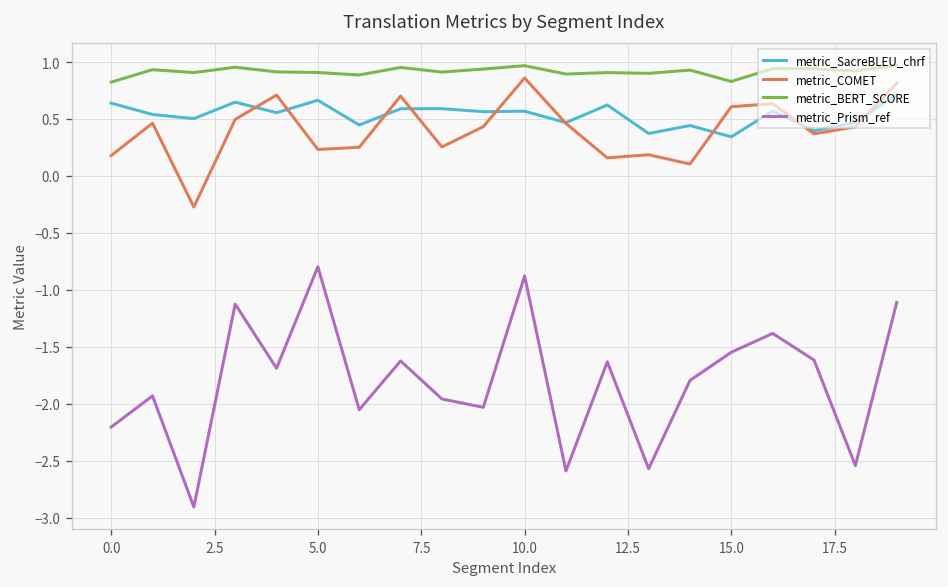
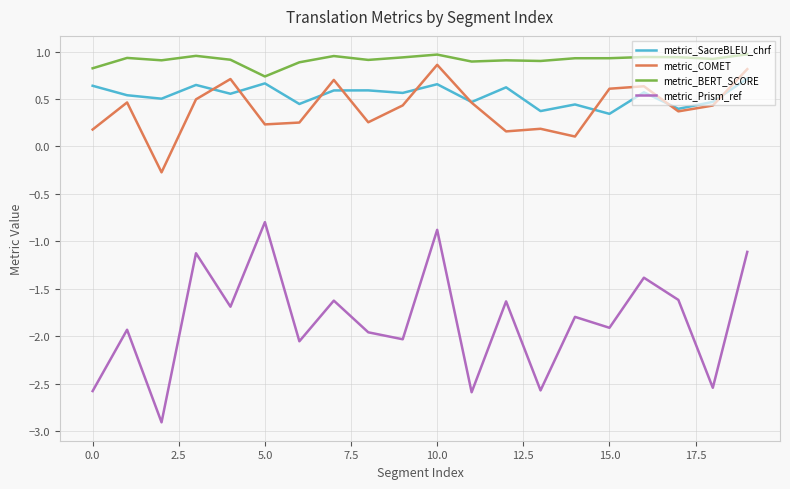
metric_Prism_ref, 0.0: -2.2 -> -2.6
metric_BERT_SCORE, 5.0: 0.9 -> 0.7
metric_SacreBLEU_chrf, 10.0: 0.6 -> 0.7
metric_BERT_SCORE, 15.0: 0.8 -> 0.9
metric_Prism_ref, 15.0: -1.5 -> -1.9
